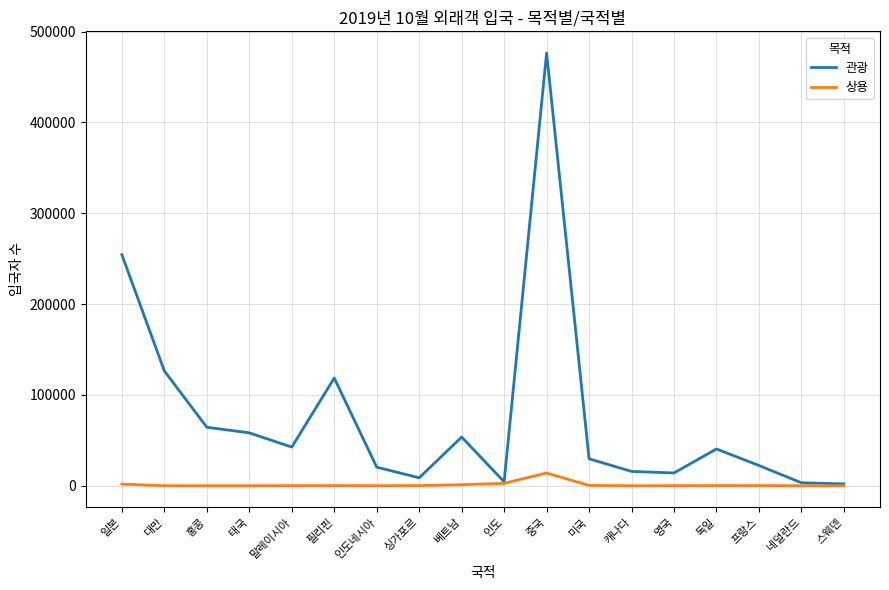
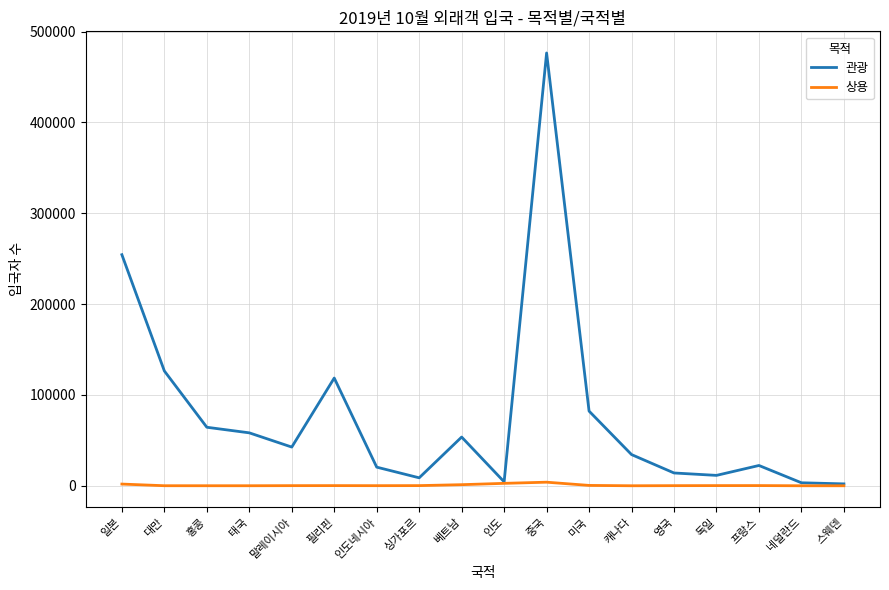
상용, 중국: 10000 -> 0
관광, 미국: 30000 -> 80000
관광, 캐나다: 20000 -> 30000
관광, 독일: 40000 -> 10000
